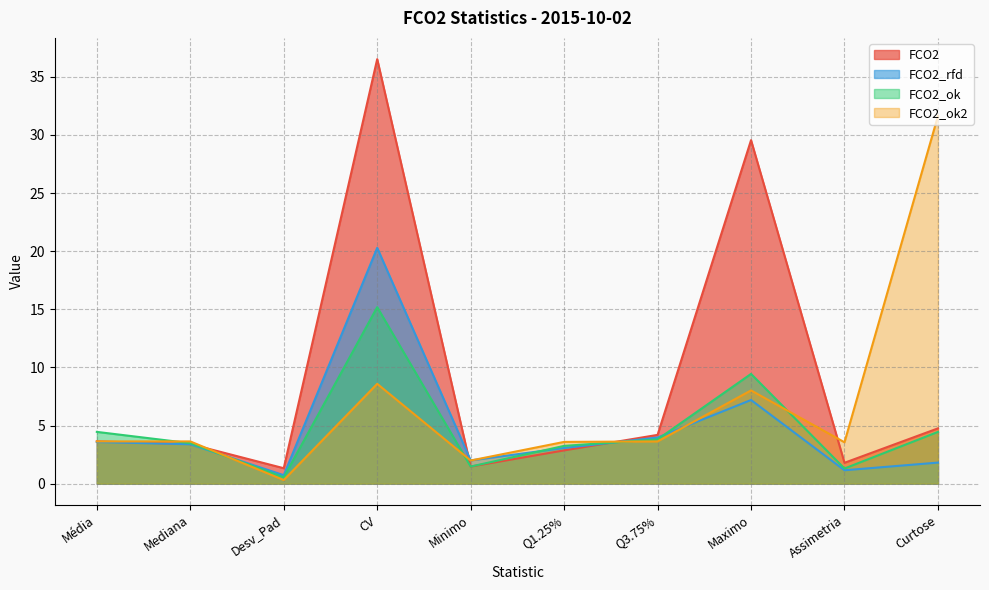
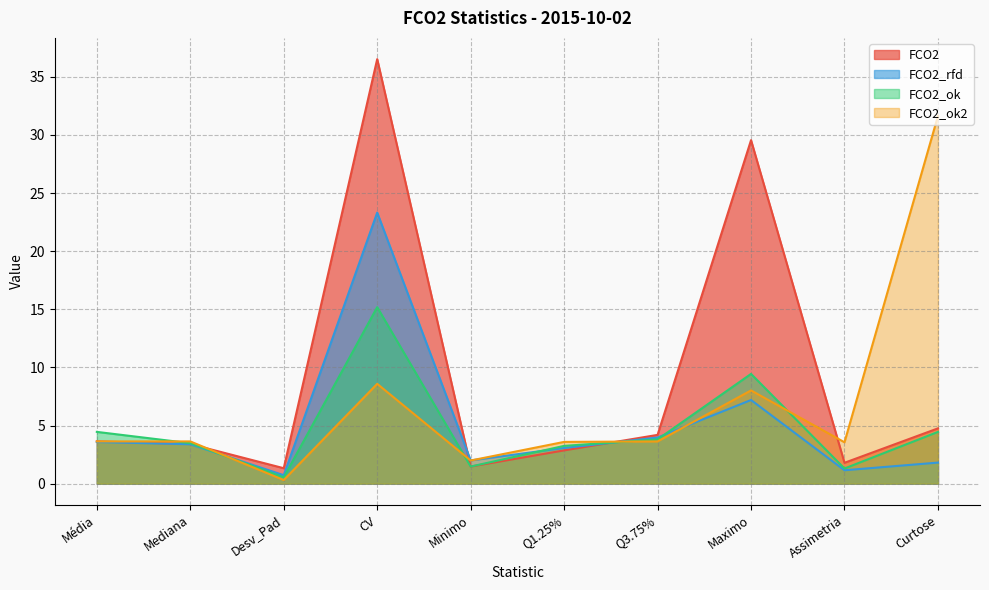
FCO2_rfd, CV: 20.3 -> 23.3
